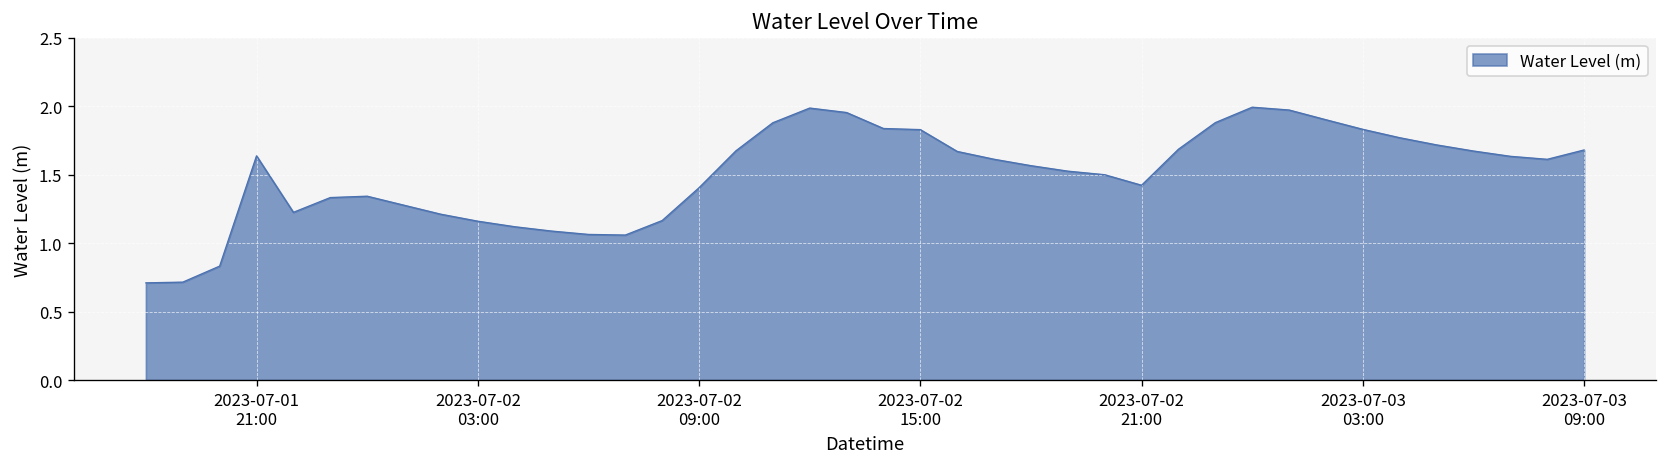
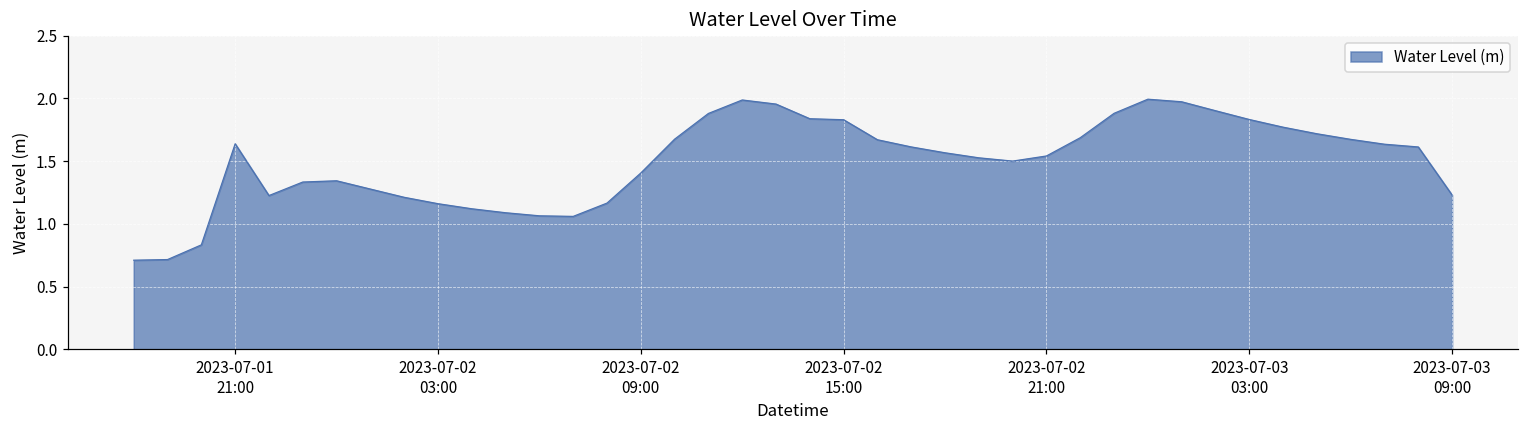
2023-07-02 21:00: 1.42 -> 1.54
2023-07-03 09:00: 1.68 -> 1.23
